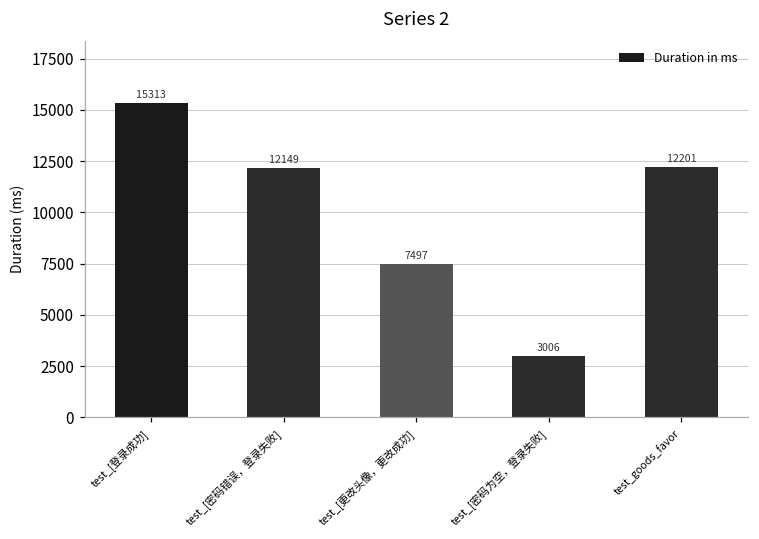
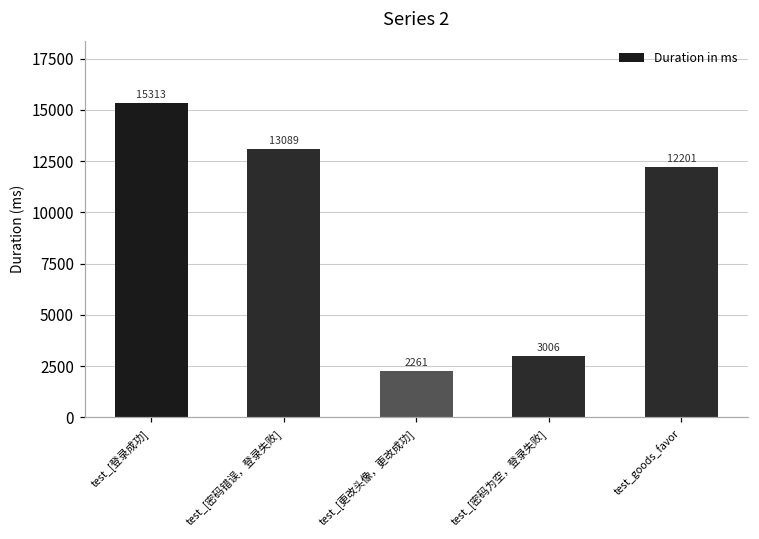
test_[密码错误，登录失败]: 12149 -> 13089
test_[更改头像，更改成功]: 7497 -> 2261
